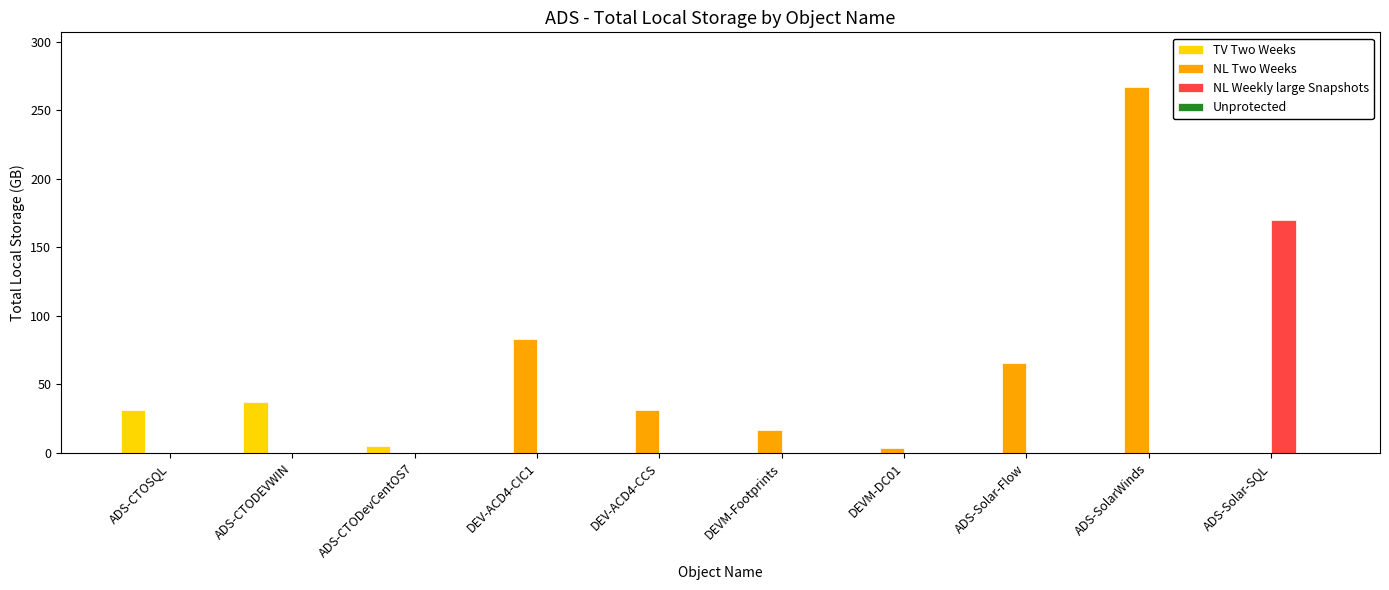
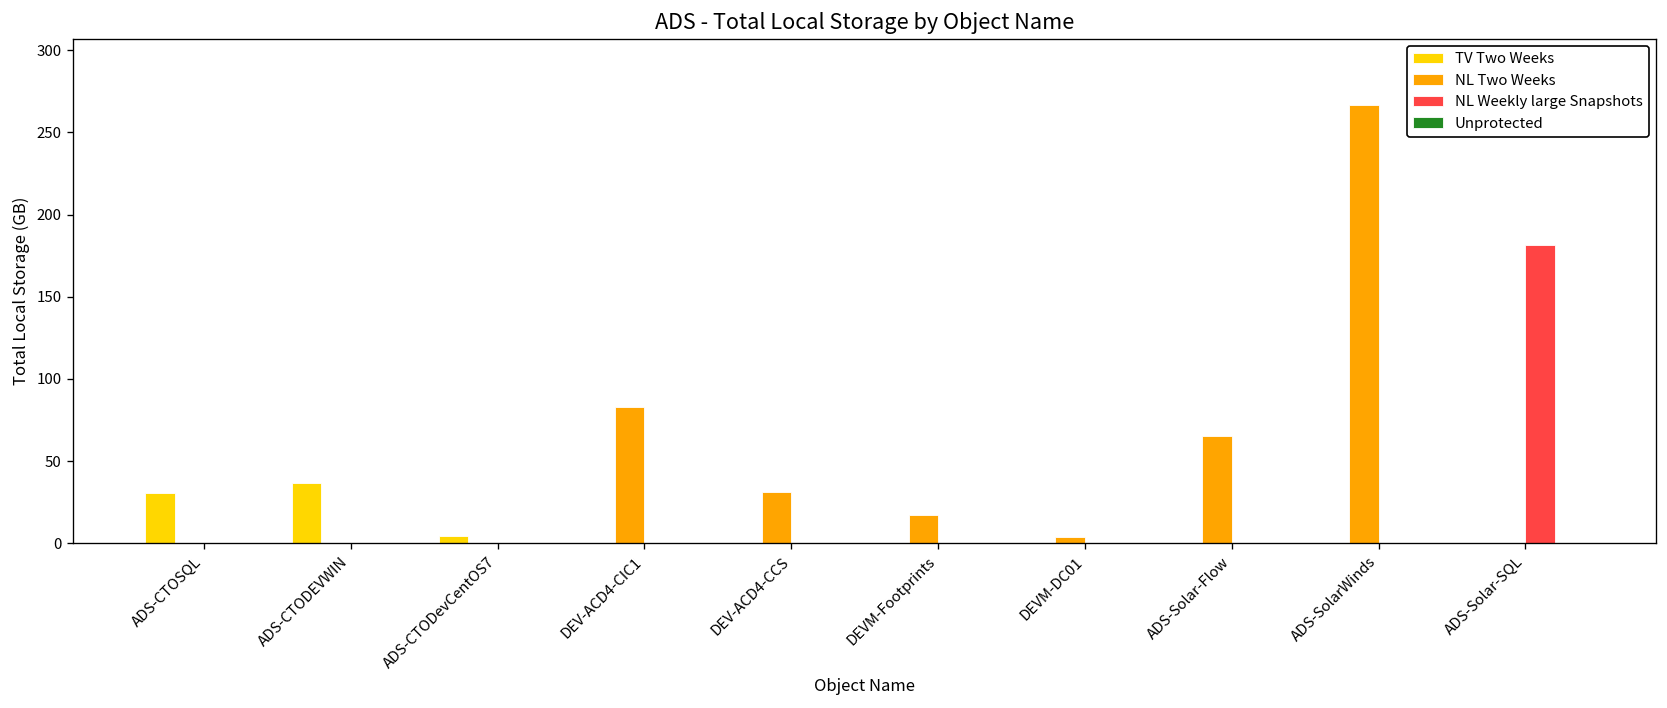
NL Weekly large Snapshots, ADS-Solar-SQL: 170 -> 182
